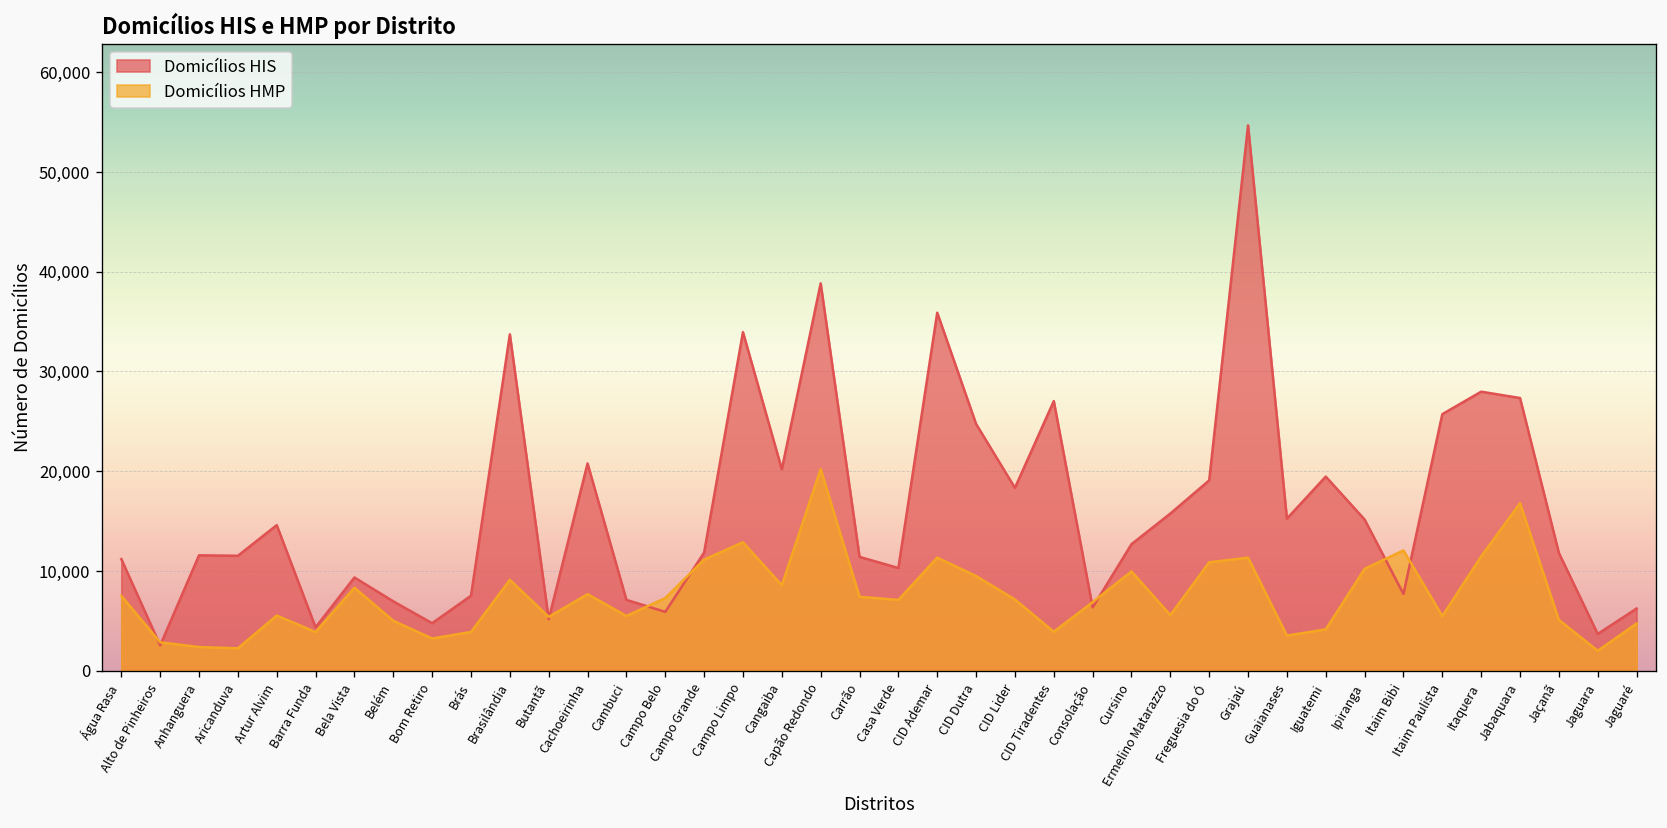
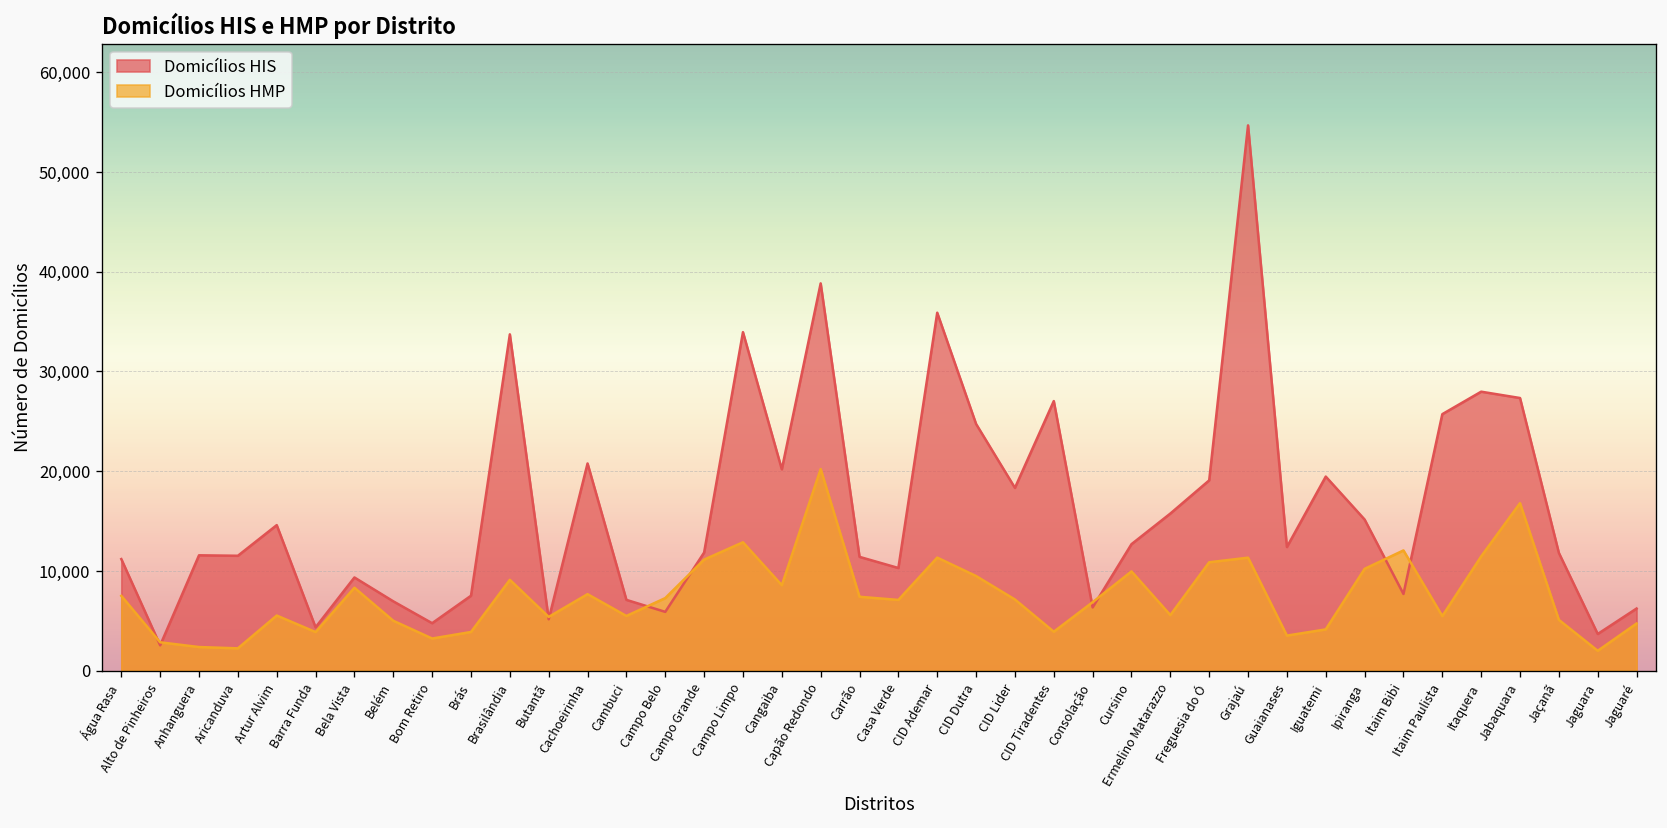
Domicílios HIS, Guaianases: 15,000 -> 12,000
